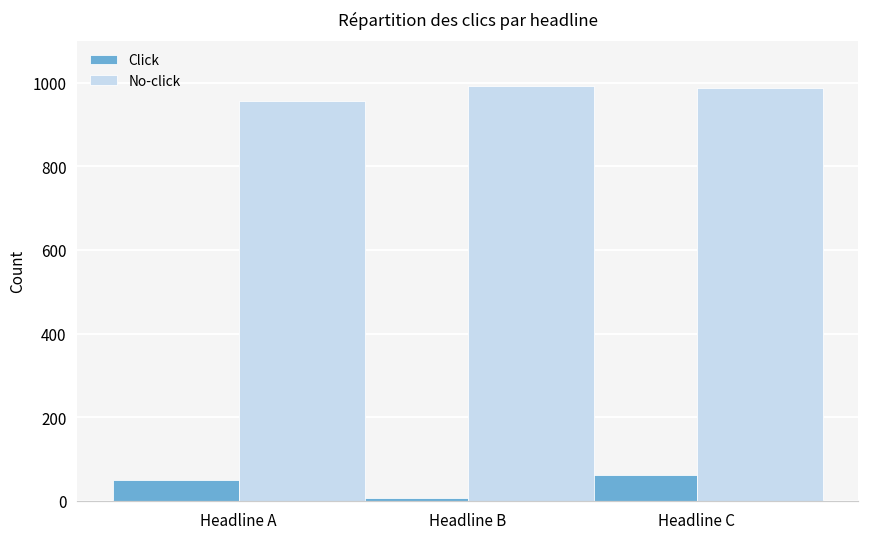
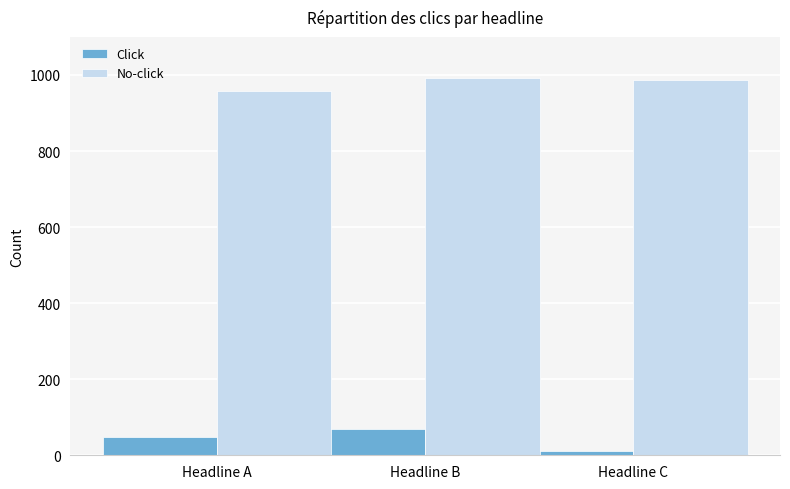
Click, Headline B: 10 -> 70
Click, Headline C: 60 -> 10
